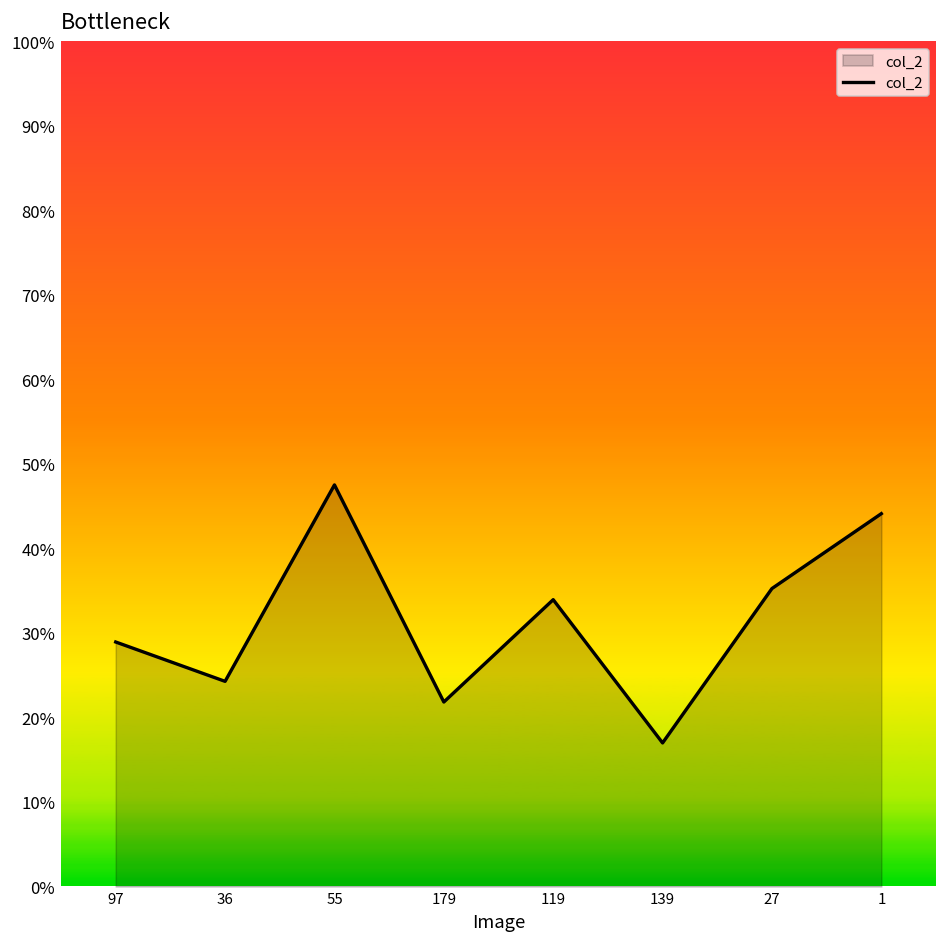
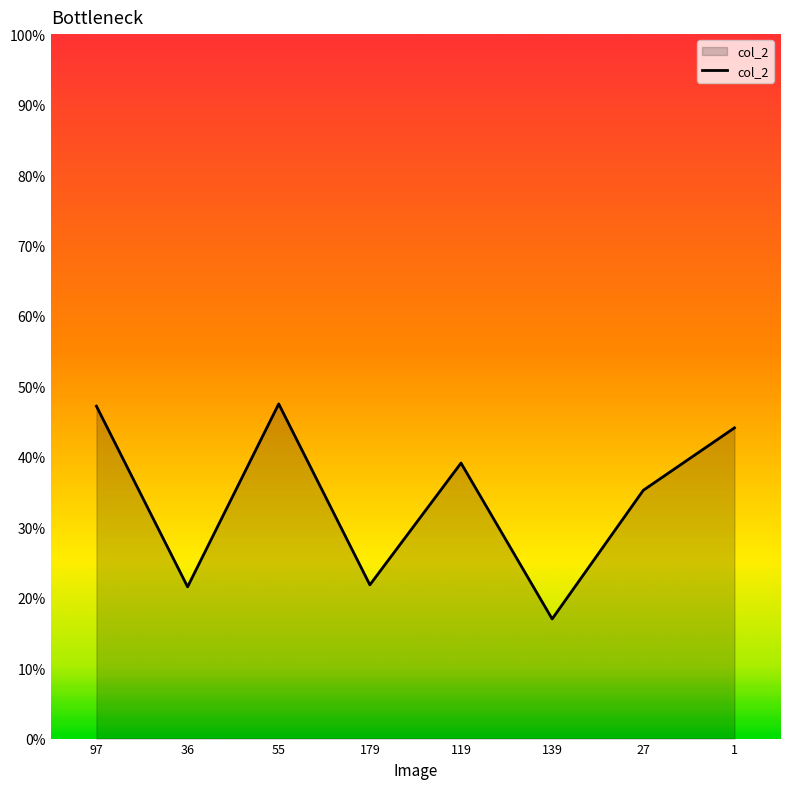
97: 29% -> 47%
36: 24% -> 22%
119: 34% -> 39%
